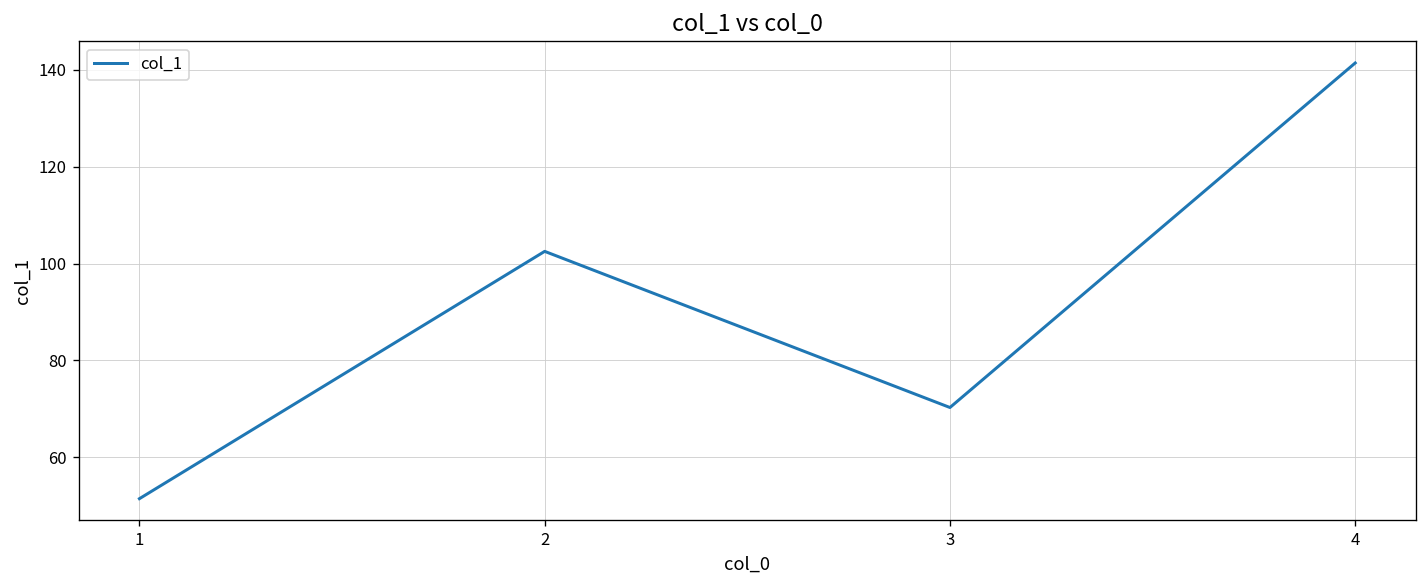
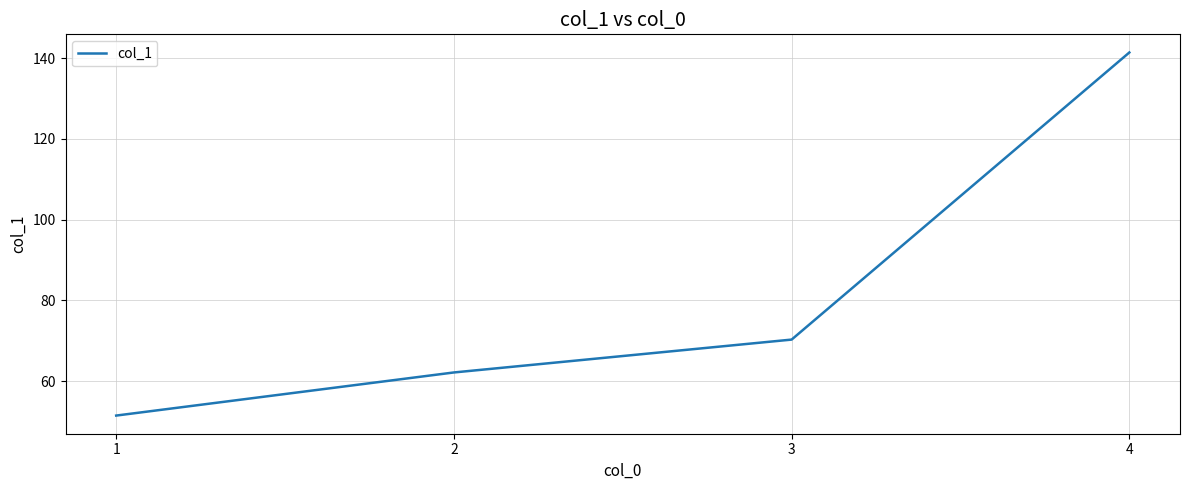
2: 103 -> 62
